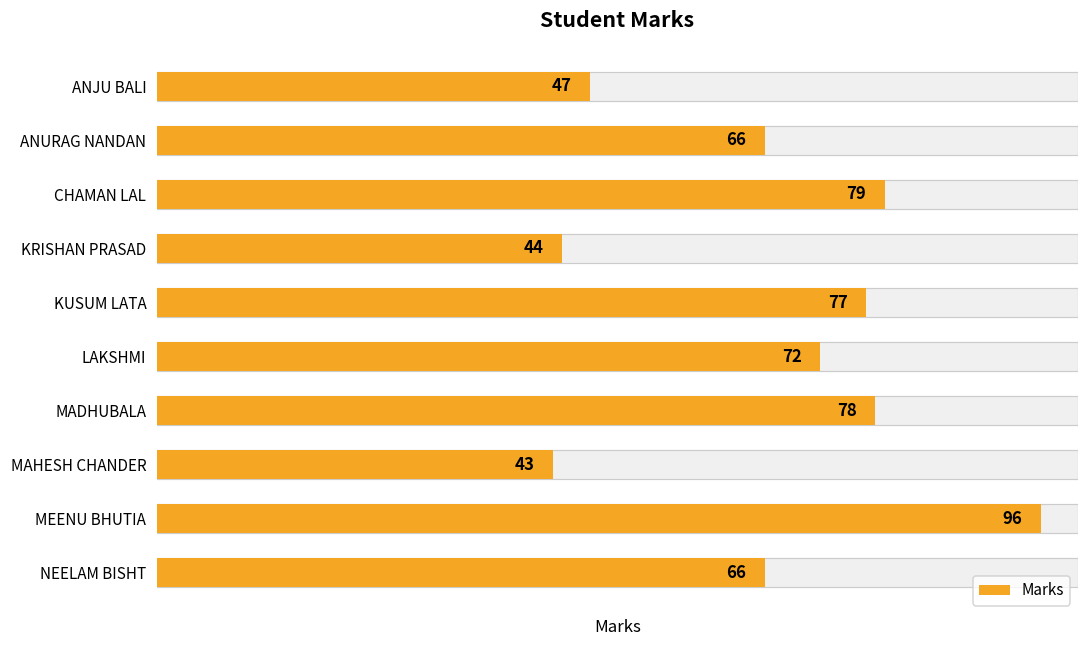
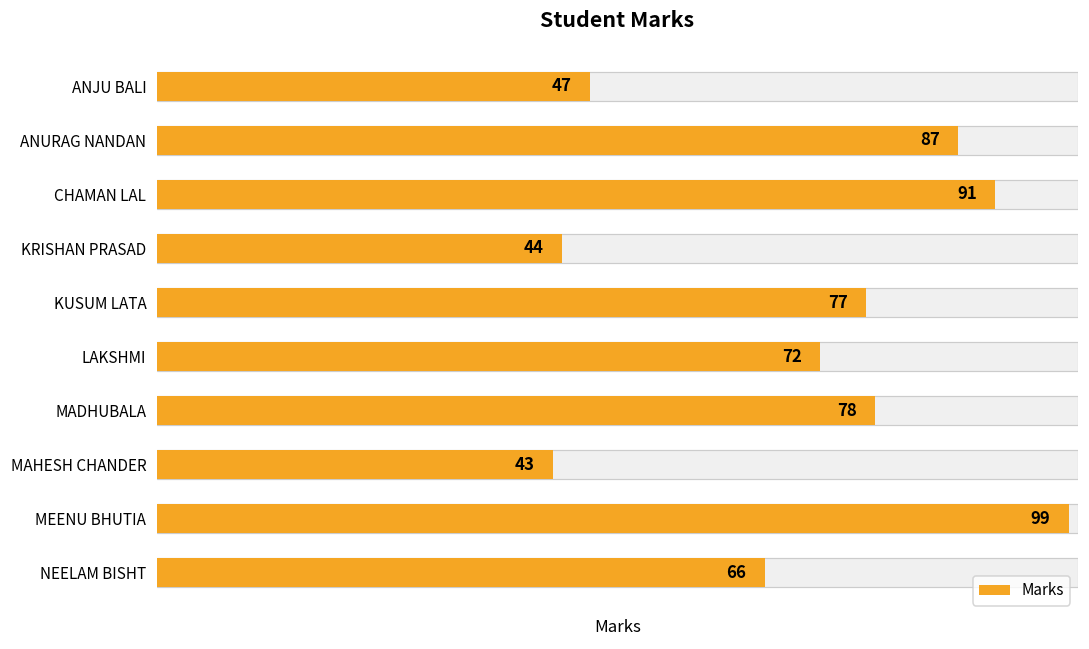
Marks, ANURAG NANDAN: 66 -> 87
Marks, CHAMAN LAL: 79 -> 91
Marks, MEENU BHUTIA: 96 -> 99
